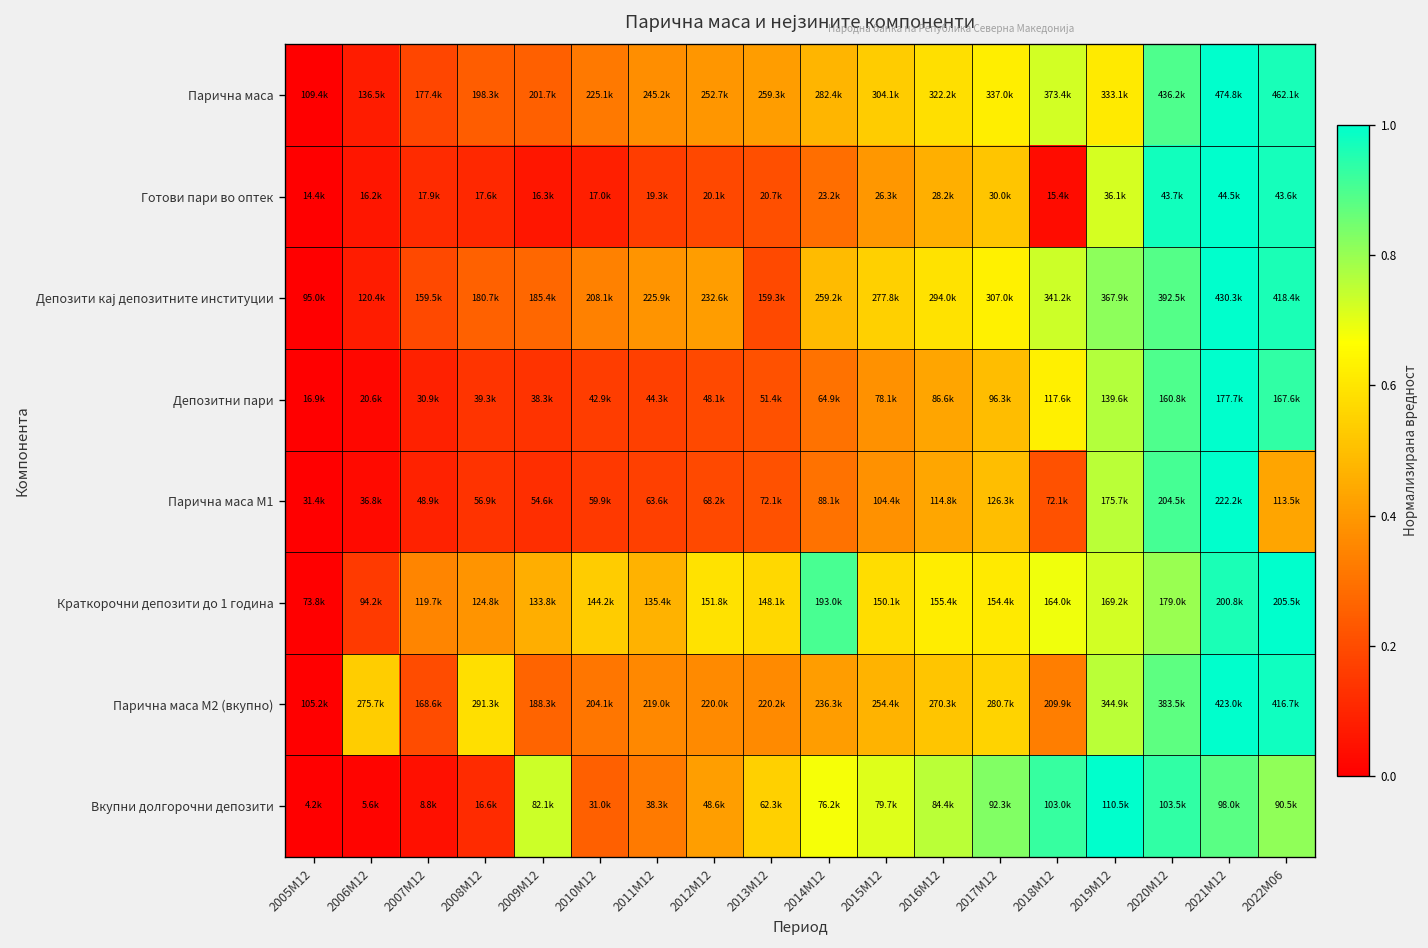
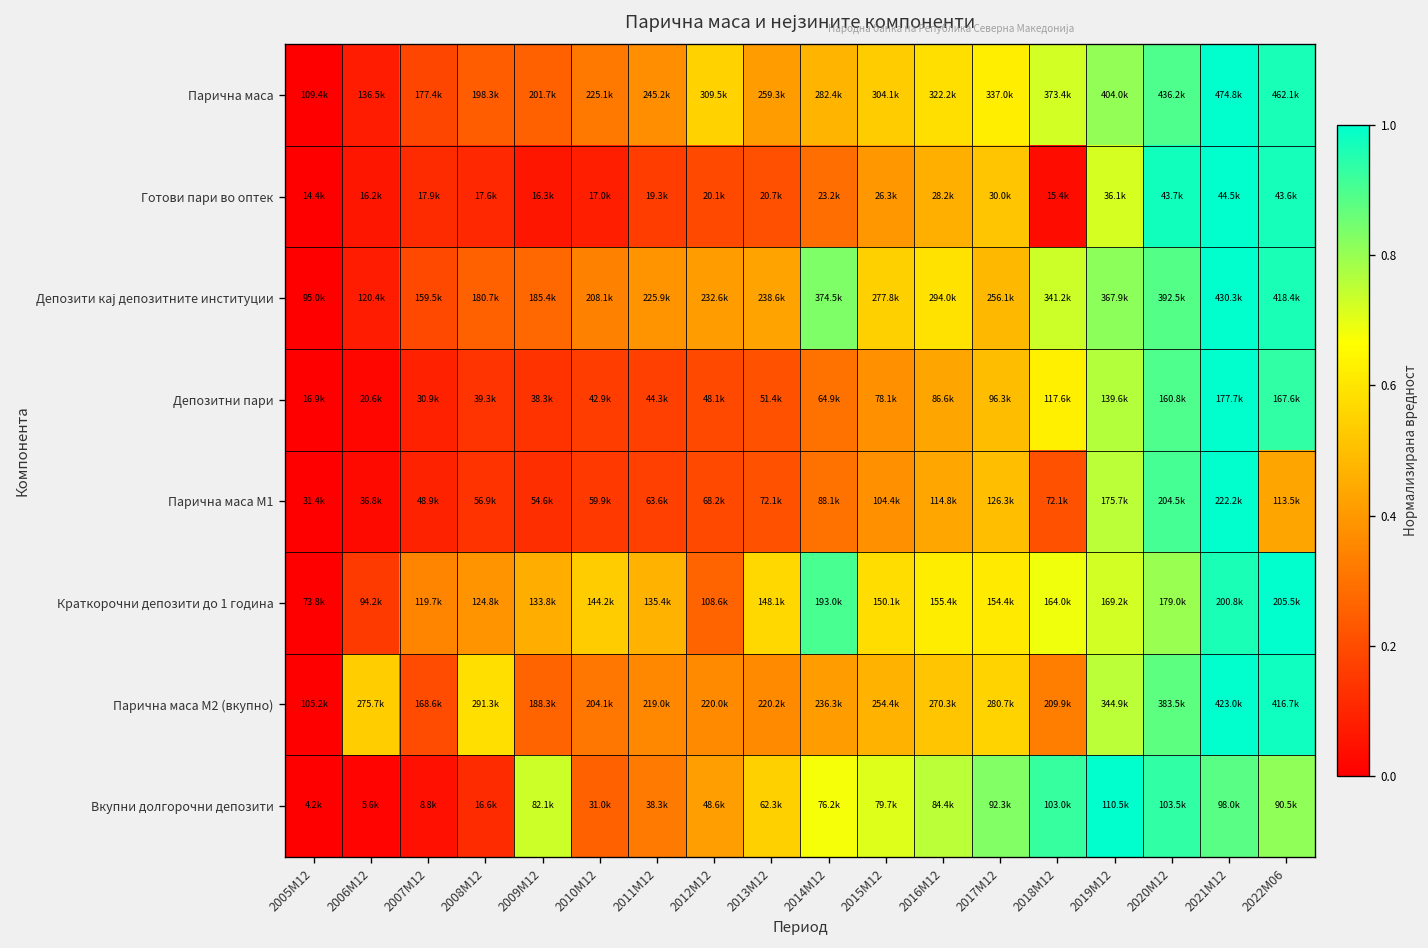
Парична маса, 2012М12: 252.7k -> 309.5k
Парична маса, 2019М12: 333.1k -> 404.0k
Депозити кај депозитните институции, 2013М12: 159.3k -> 238.6k
Депозити кај депозитните институции, 2014М12: 259.2k -> 374.5k
Депозити кај депозитните институции, 2017М12: 307.0k -> 256.1k
Краткорочни депозити до 1 година, 2012М12: 151.8k -> 108.6k
